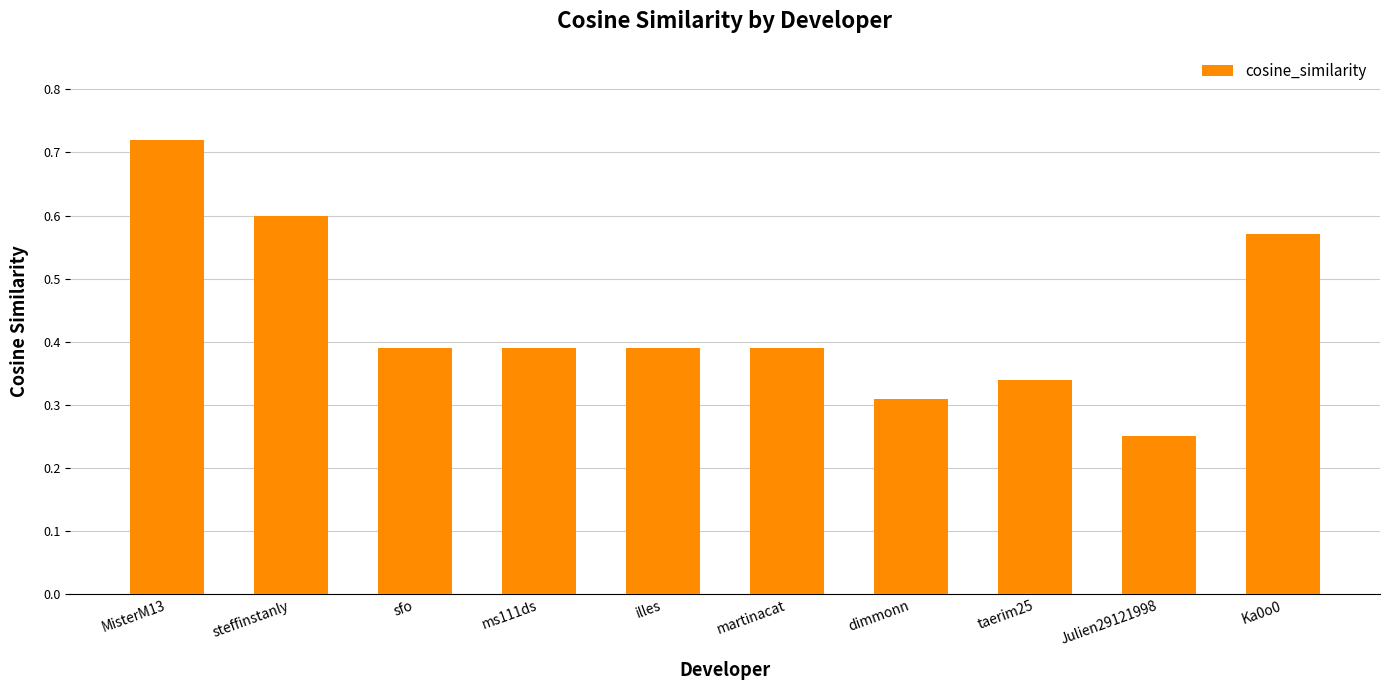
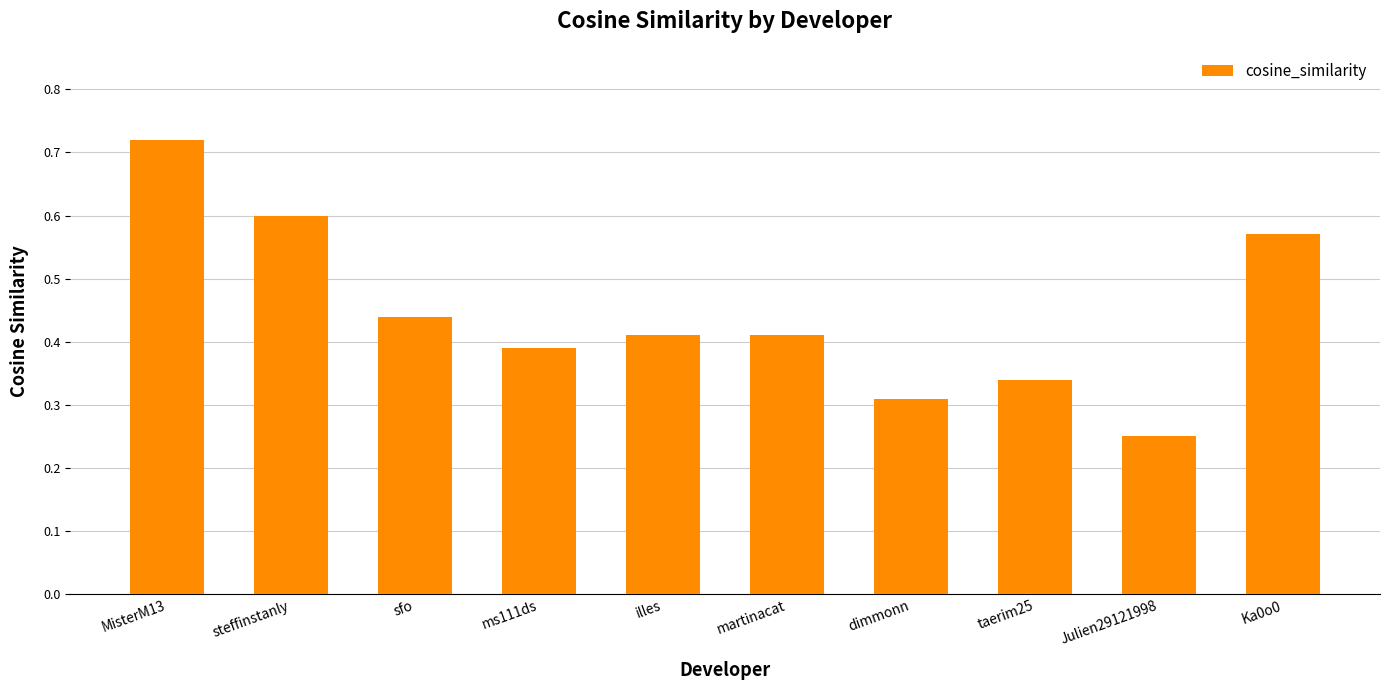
sfo: 0.39 -> 0.44
illes: 0.39 -> 0.41
martinacat: 0.39 -> 0.41
